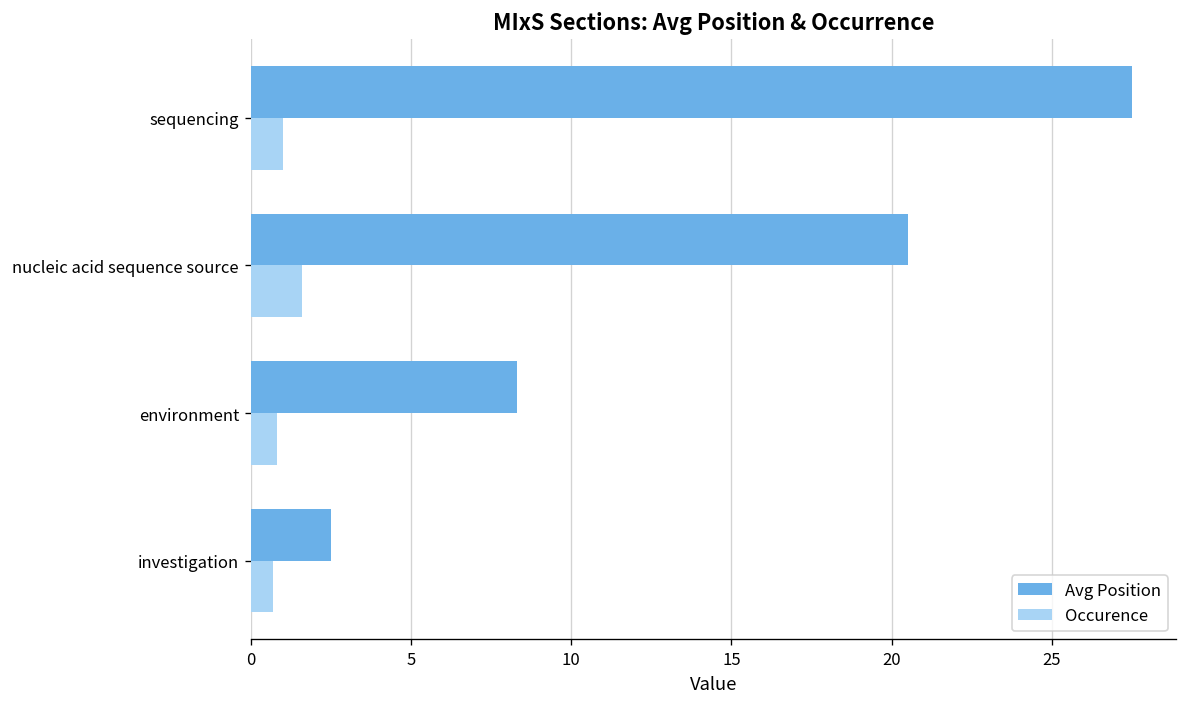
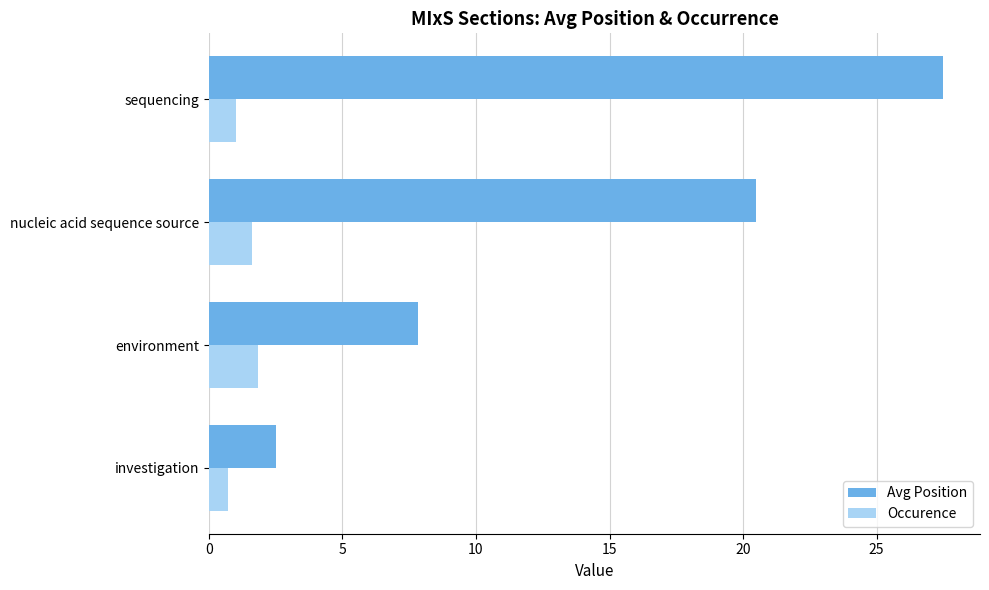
Avg Position, environment: 8.3 -> 7.8
Occurence, environment: 0.8 -> 1.8
